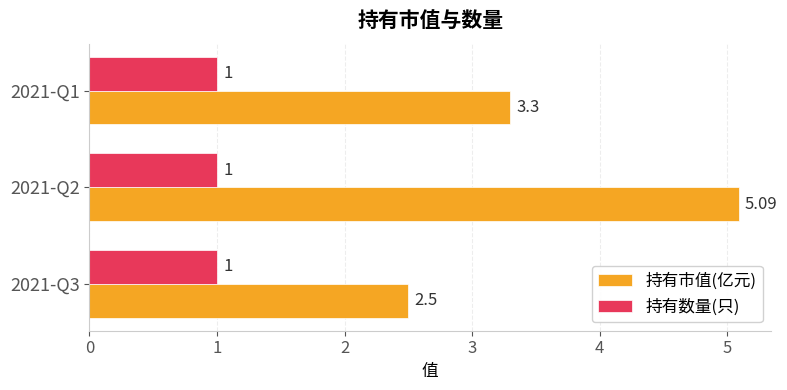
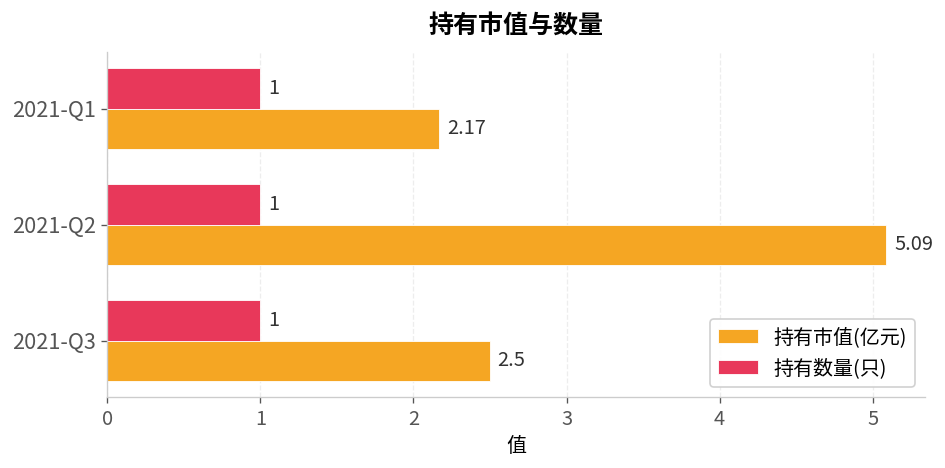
持有市值(亿元), 2021-Q1: 3.3 -> 2.17
